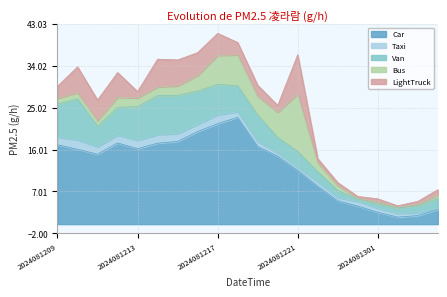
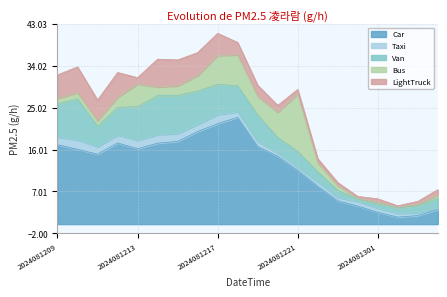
LightTruck, 2024081209: 3 -> 5
Bus, 2024081213: 2 -> 5
LightTruck, 2024081221: 8 -> 1
